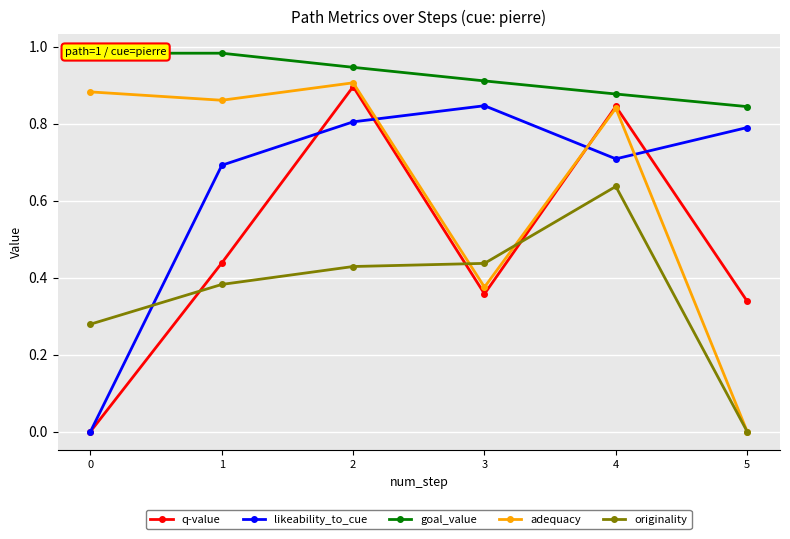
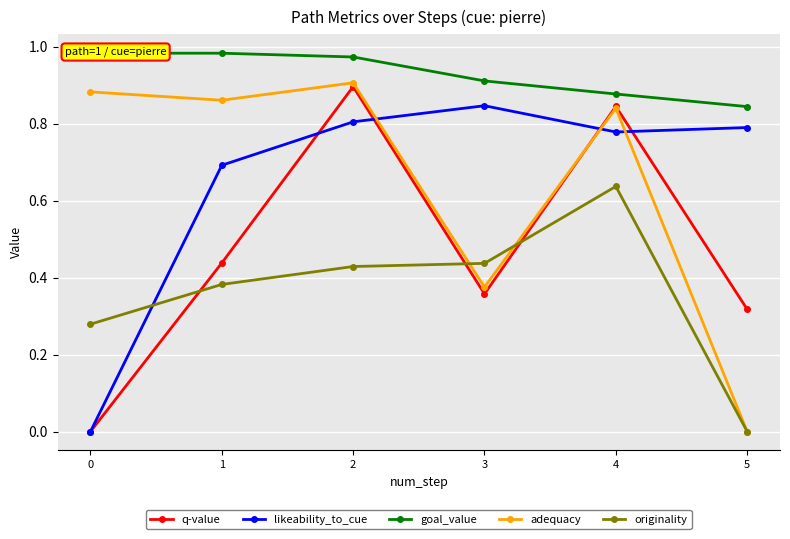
goal_value, 2: 0.95 -> 0.97
likeability_to_cue, 4: 0.71 -> 0.78
q-value, 5: 0.34 -> 0.32
